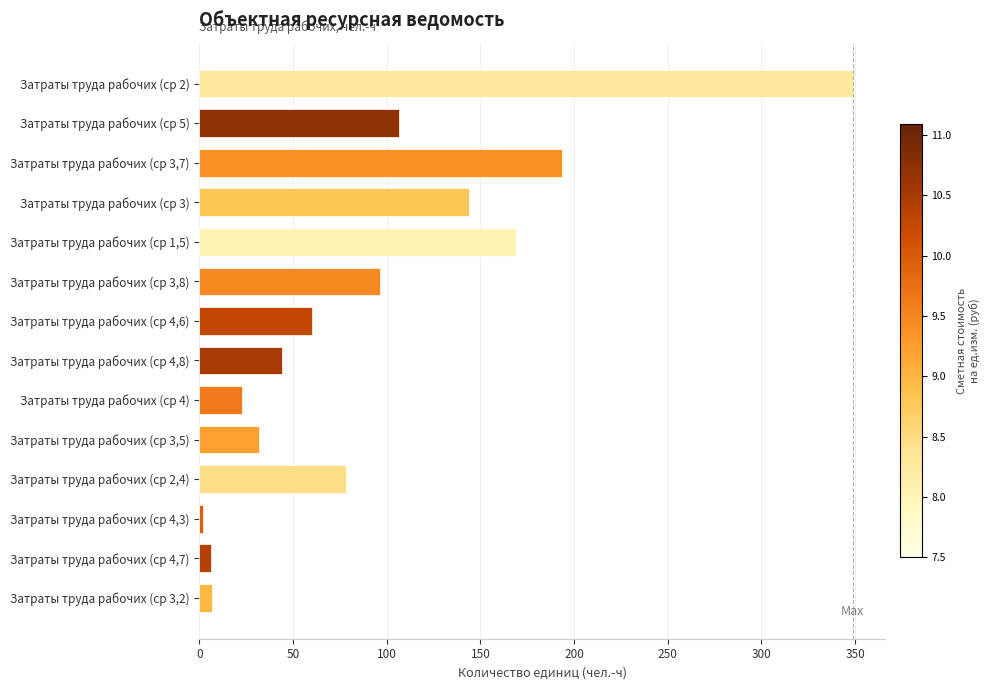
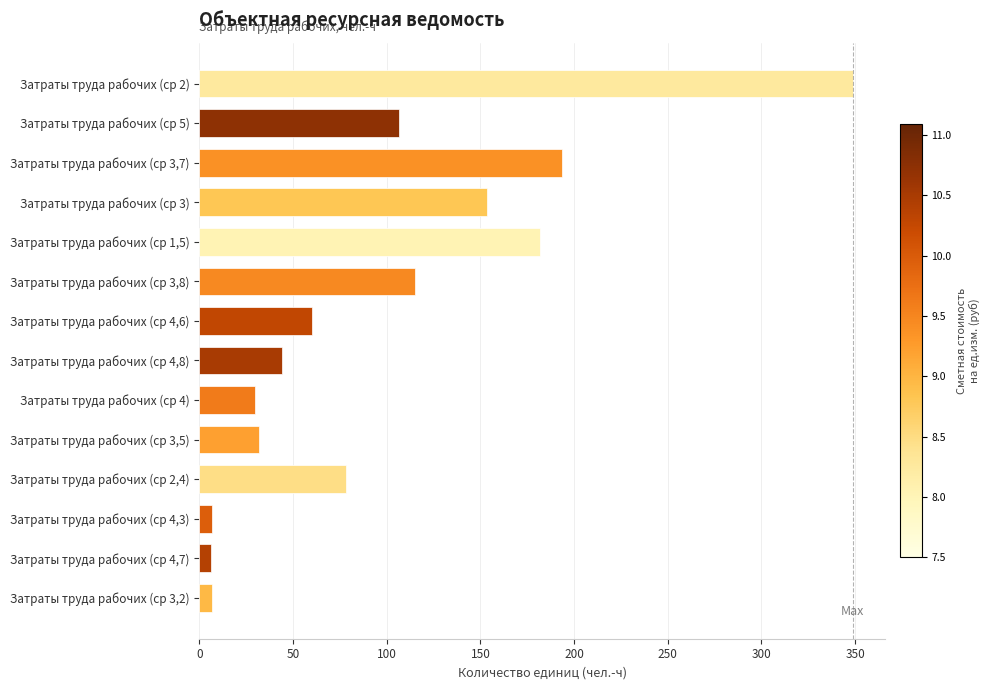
Затраты труда рабочих (ср 3): 144 -> 153
Затраты труда рабочих (ср 1,5): 169 -> 182
Затраты труда рабочих (ср 3,8): 97 -> 115
Затраты труда рабочих (ср 4): 23 -> 30
Затраты труда рабочих (ср 4,3): 2 -> 6
